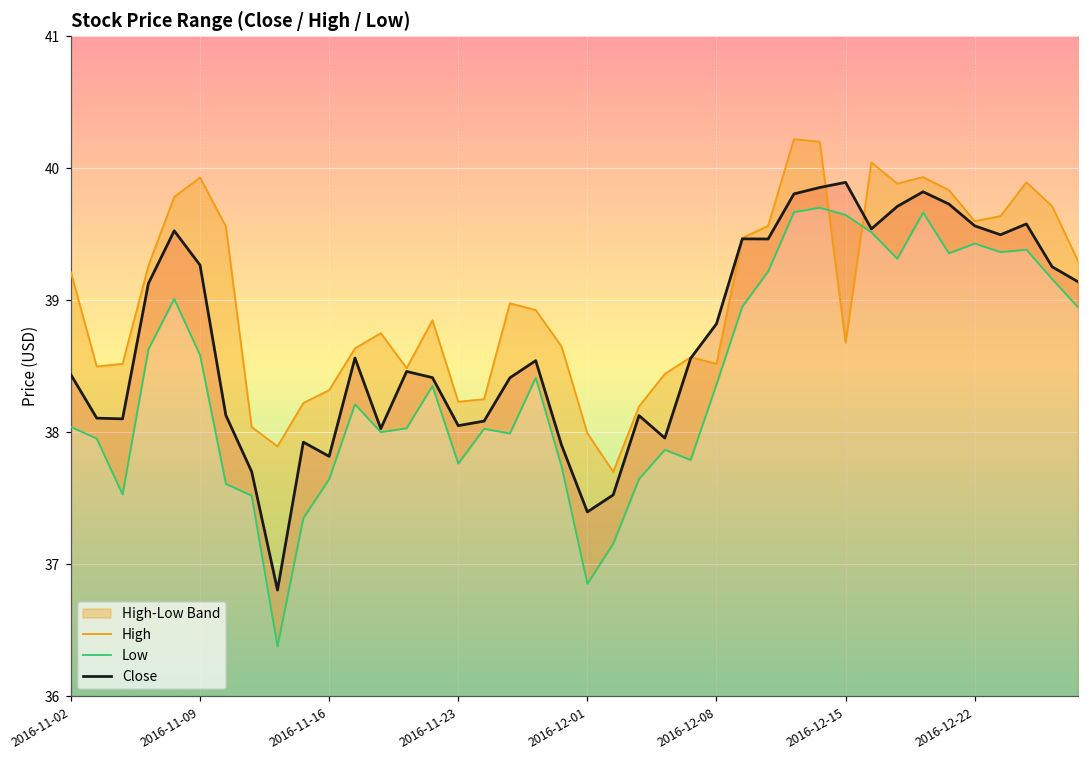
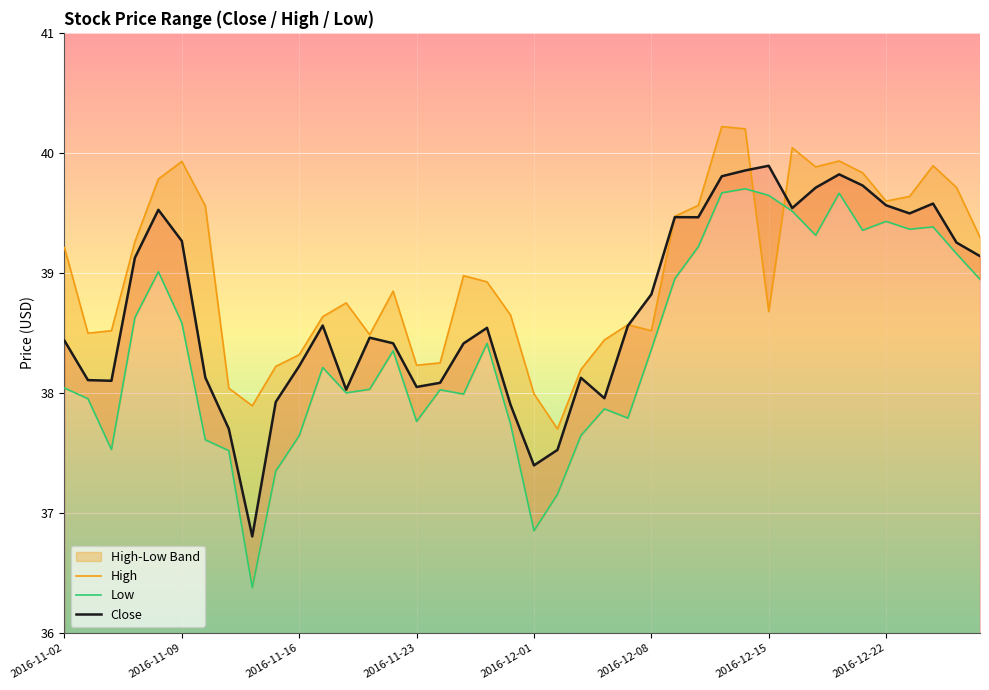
Close, 2016-11-16: 37.82 -> 38.22
